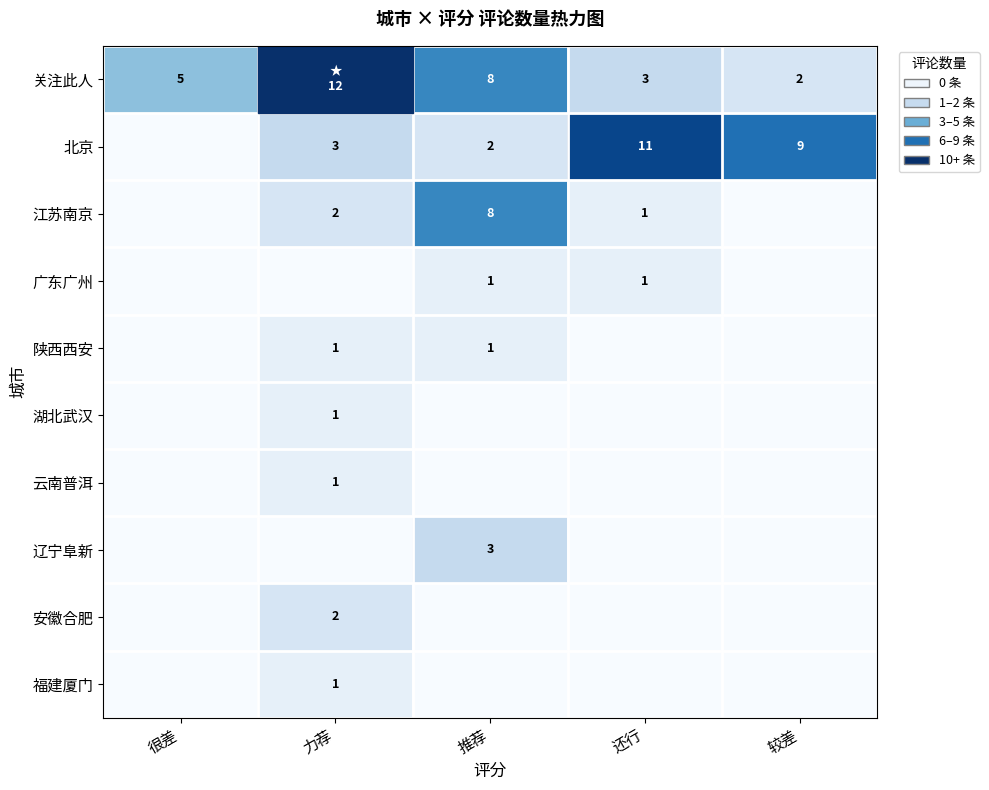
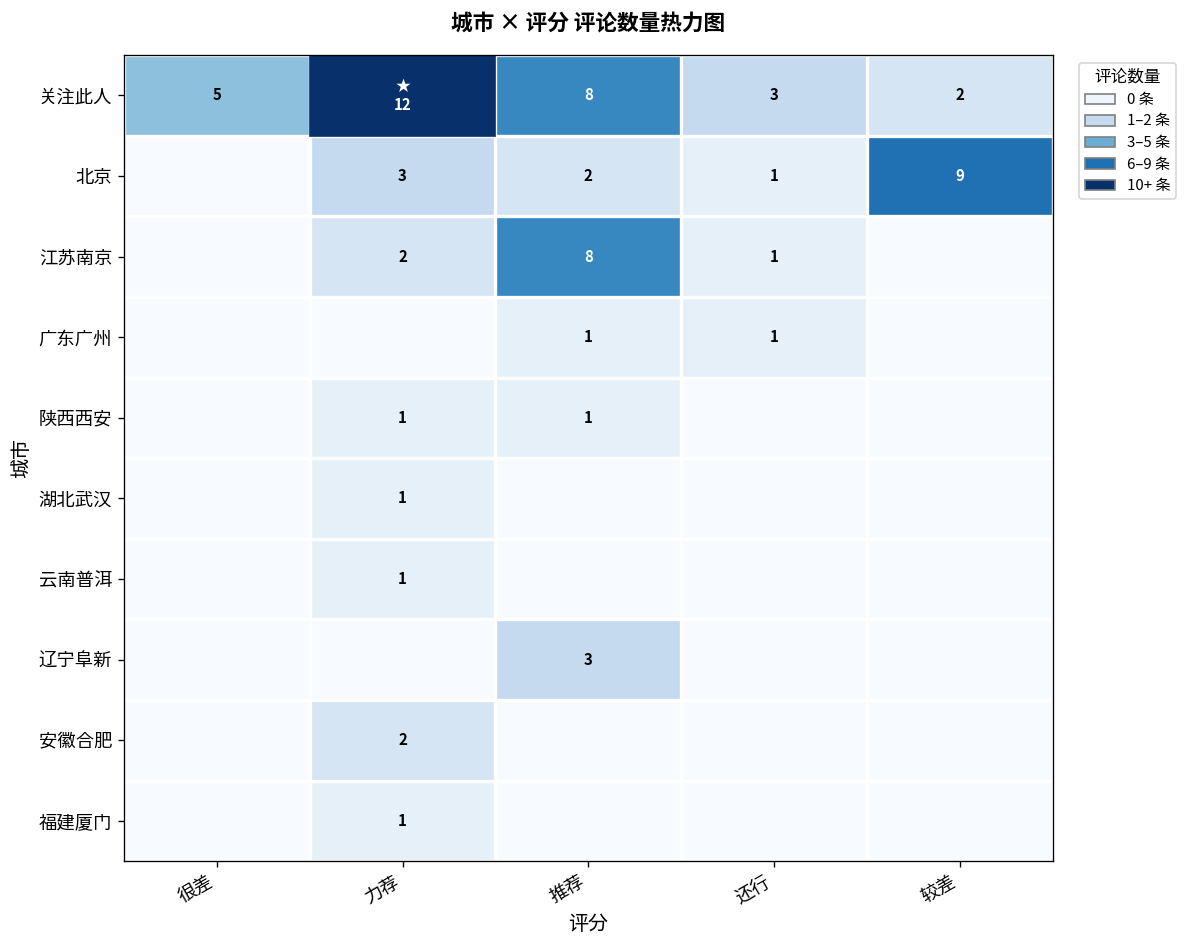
北京, 还行: 11 -> 1
